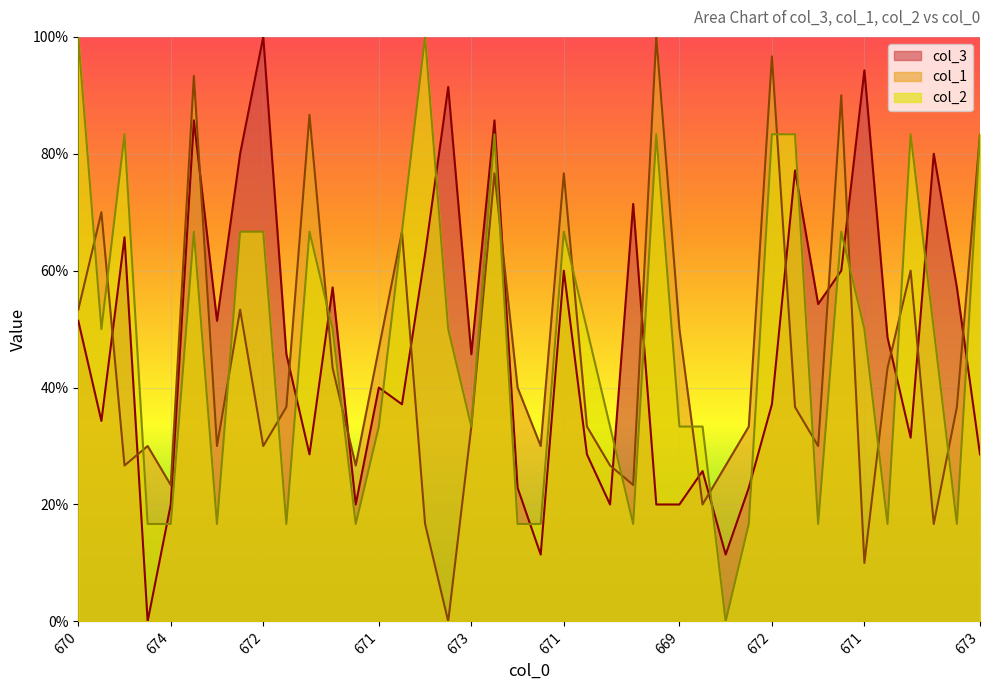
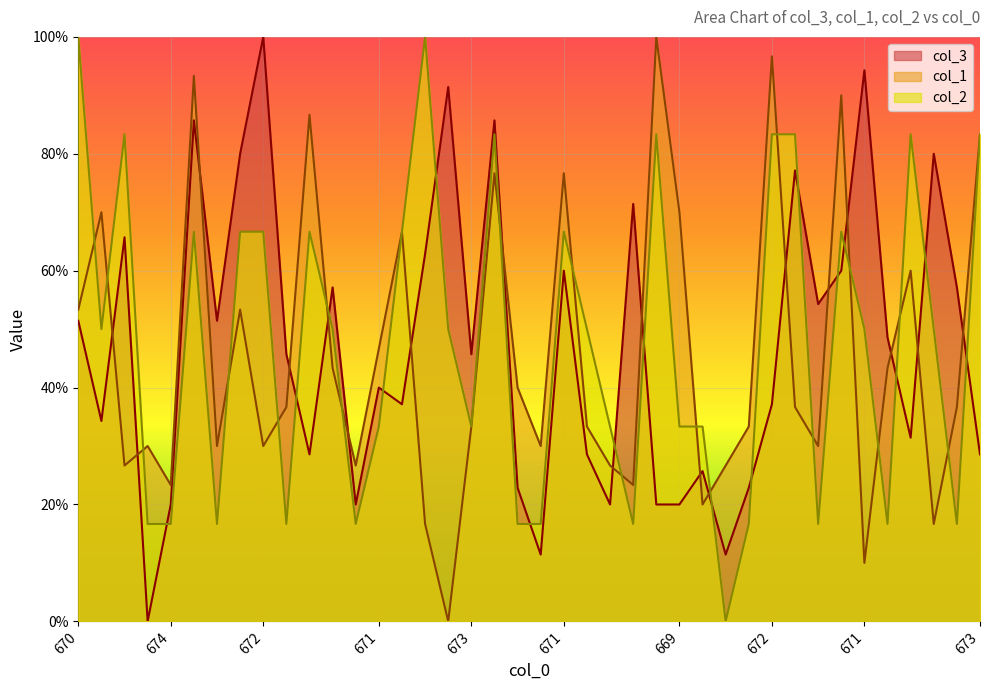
col_1, 669: 50% -> 70%
